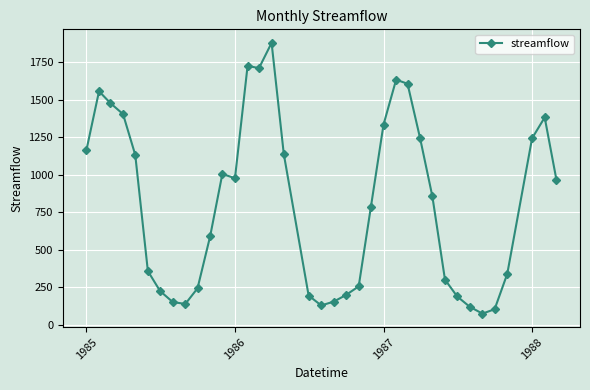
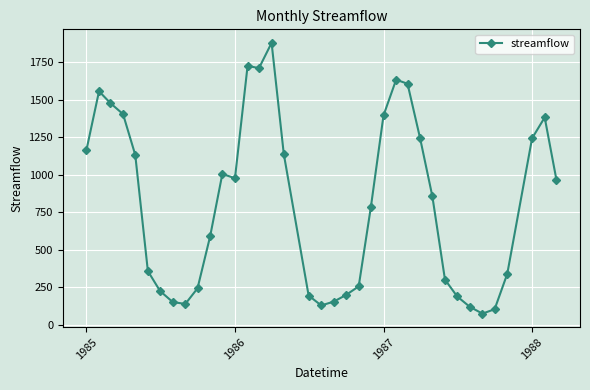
1987: 1330 -> 1390
